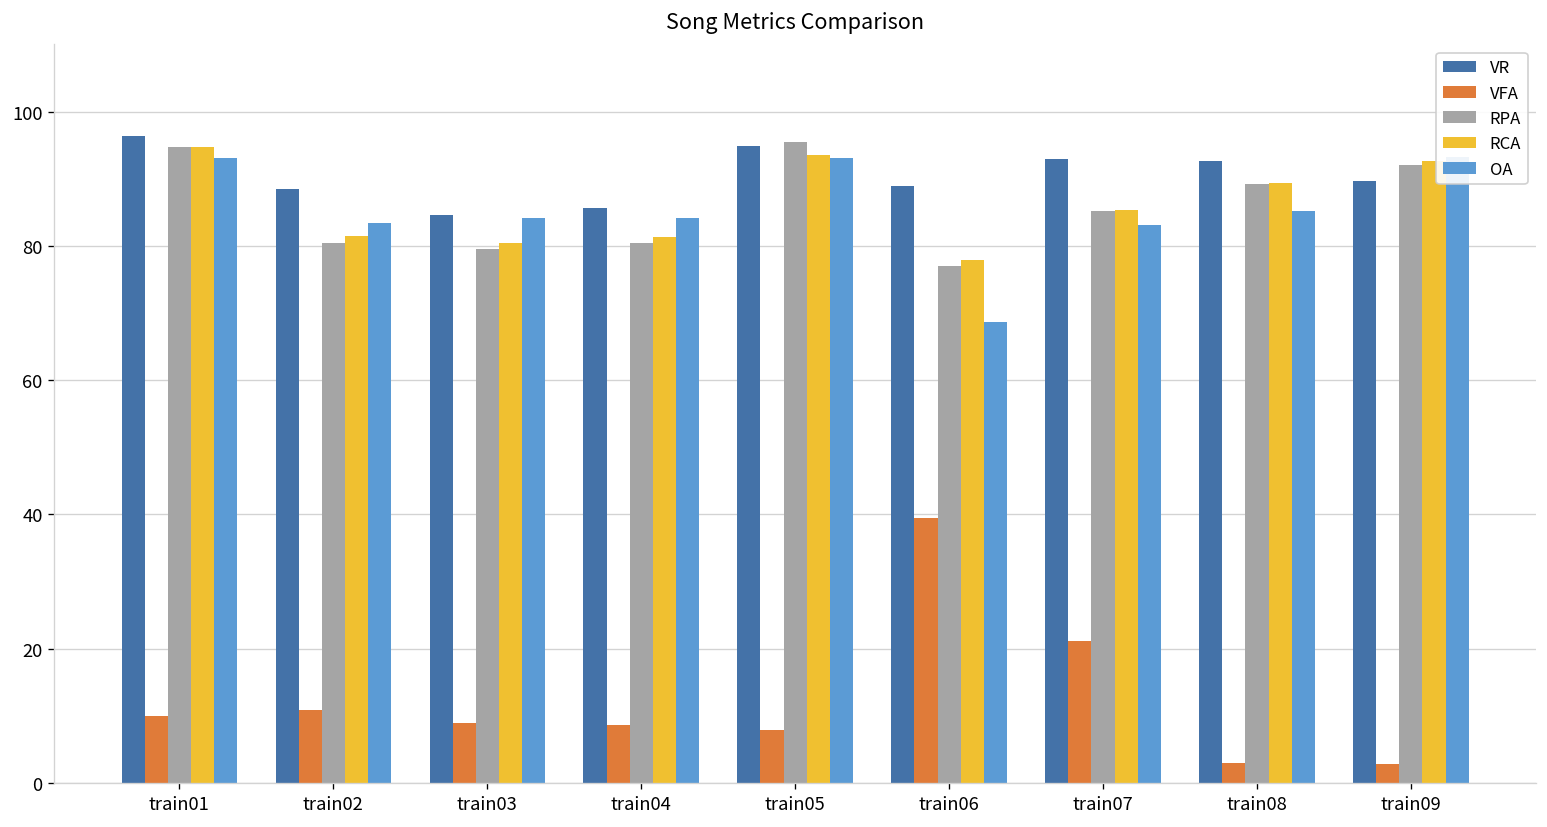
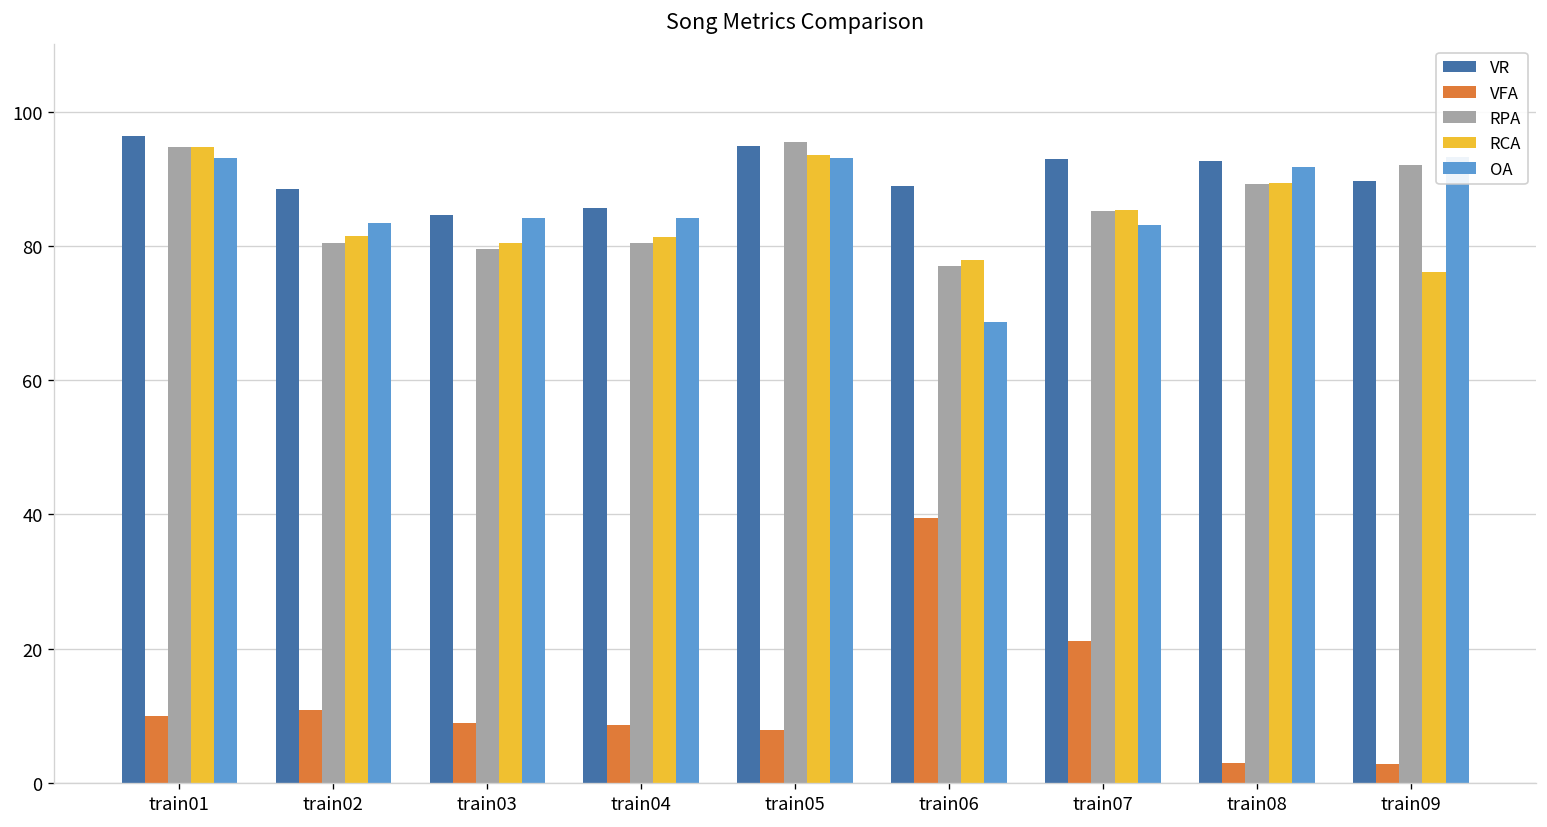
OA, train08: 85 -> 92
RCA, train09: 93 -> 76
